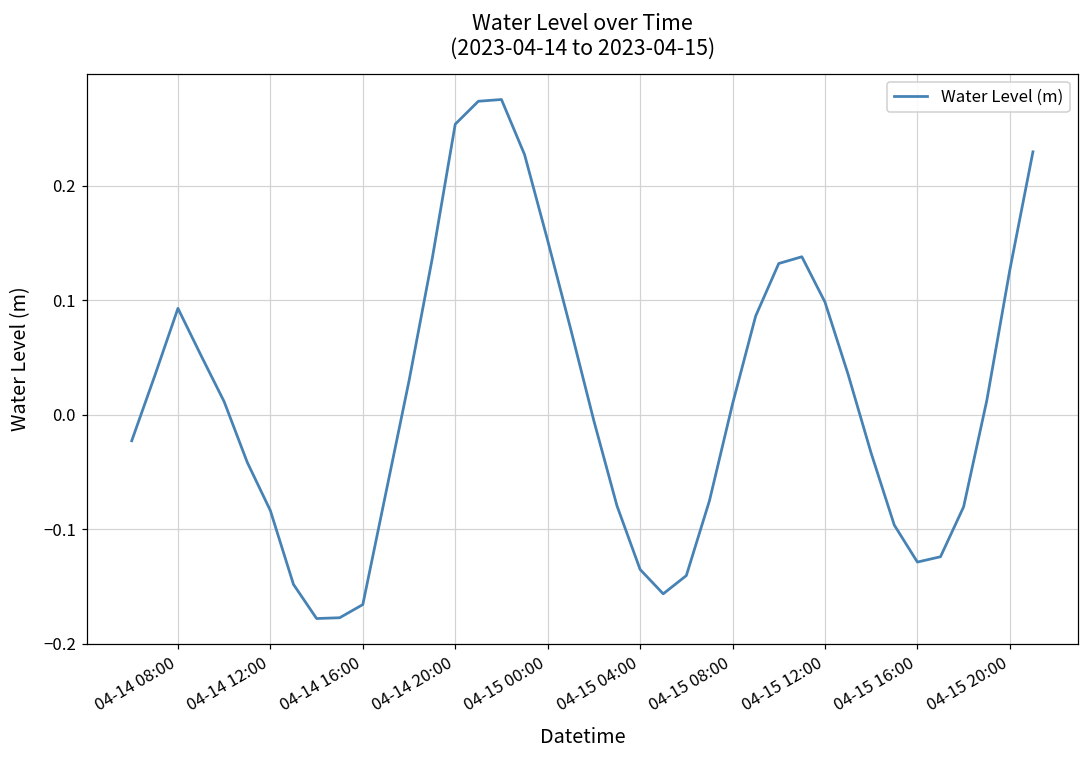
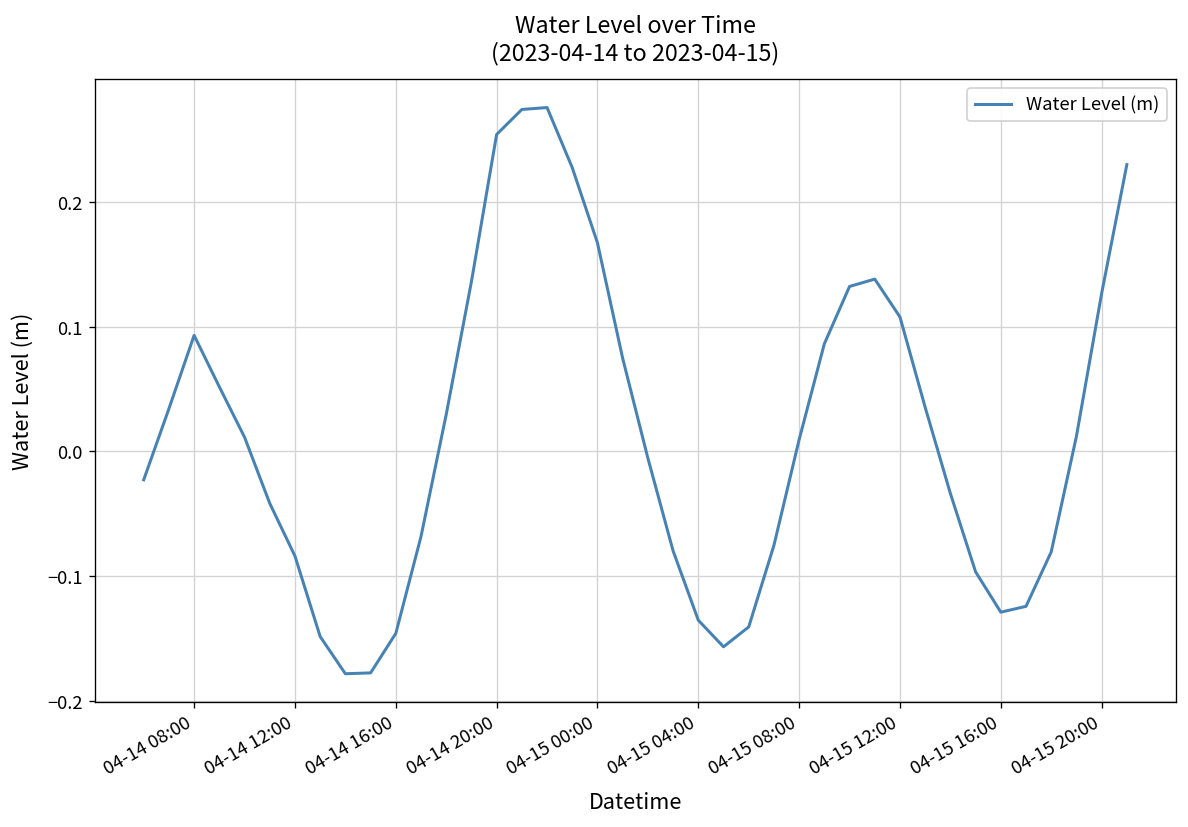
04-14 16:00: -0.166 -> -0.146
04-15 00:00: 0.152 -> 0.167
04-15 12:00: 0.098 -> 0.108
